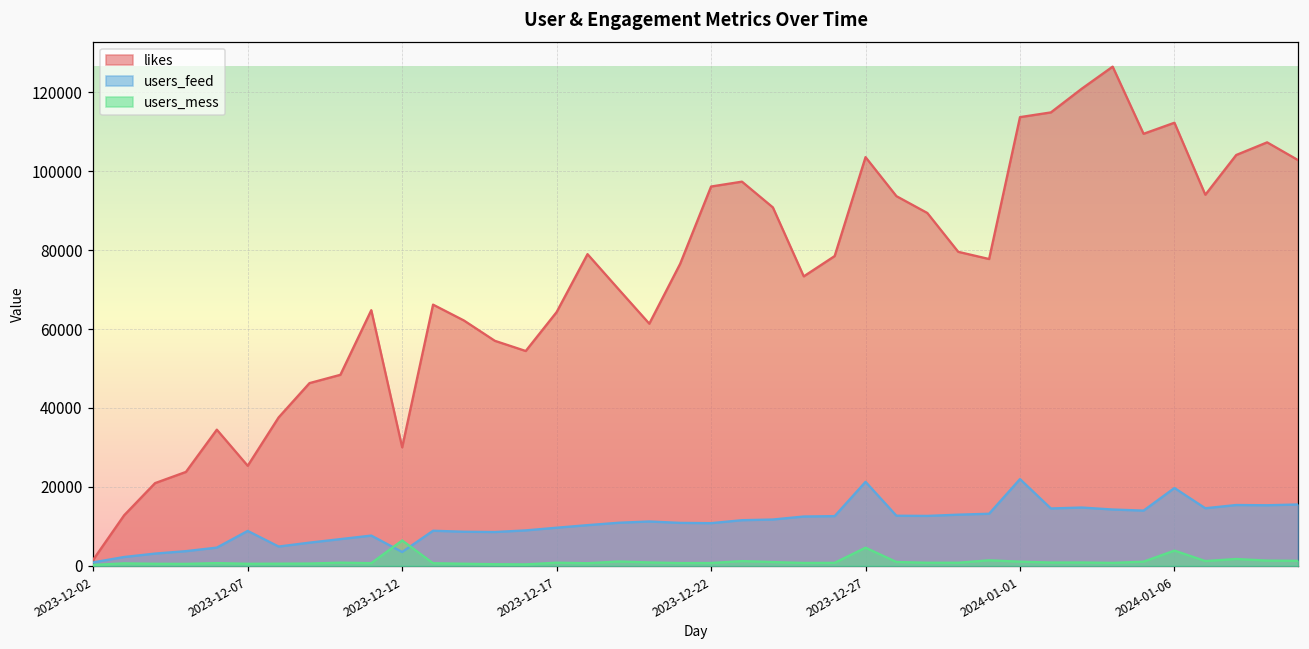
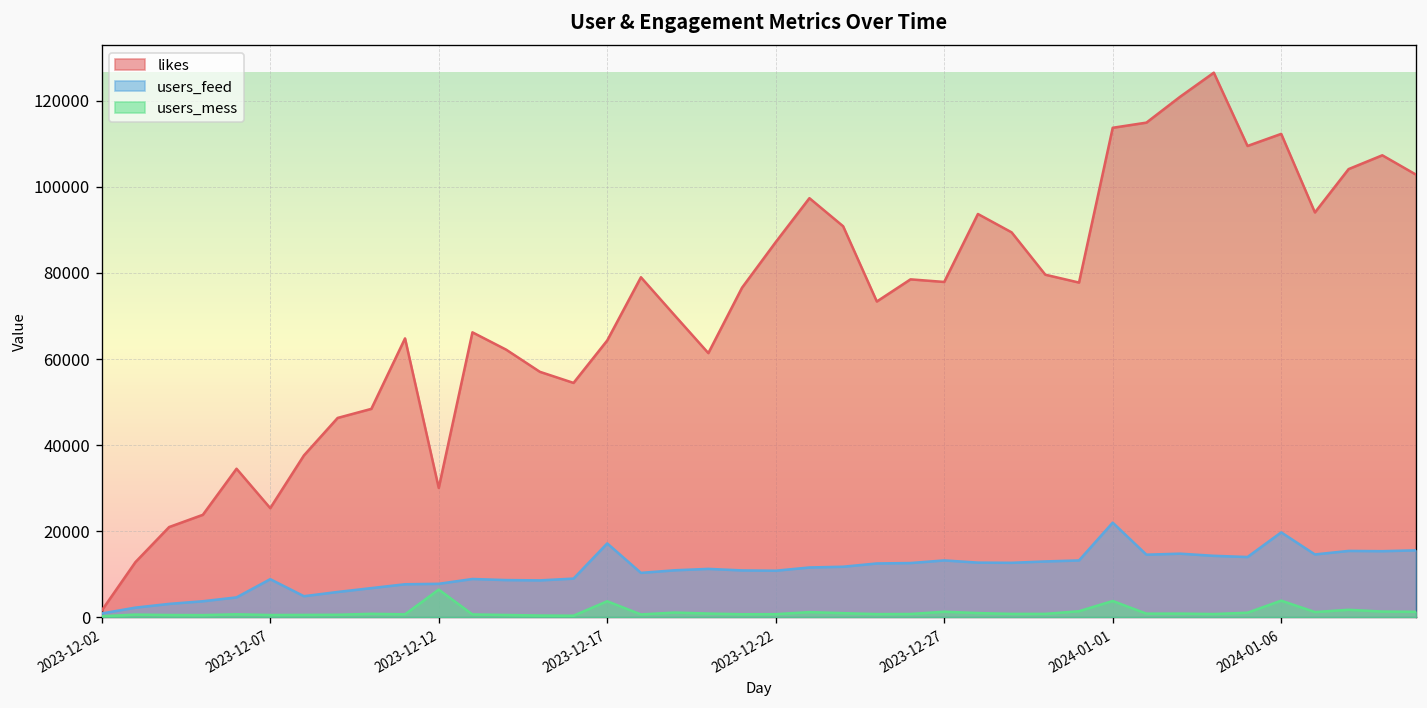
users_feed, 2023-12-12: 4000 -> 8000
users_feed, 2023-12-17: 10000 -> 17000
users_mess, 2023-12-17: 1000 -> 4000
likes, 2023-12-22: 96000 -> 87000
likes, 2023-12-27: 104000 -> 78000
users_feed, 2023-12-27: 21000 -> 13000
users_mess, 2023-12-27: 5000 -> 1000
users_mess, 2024-01-01: 1000 -> 4000
